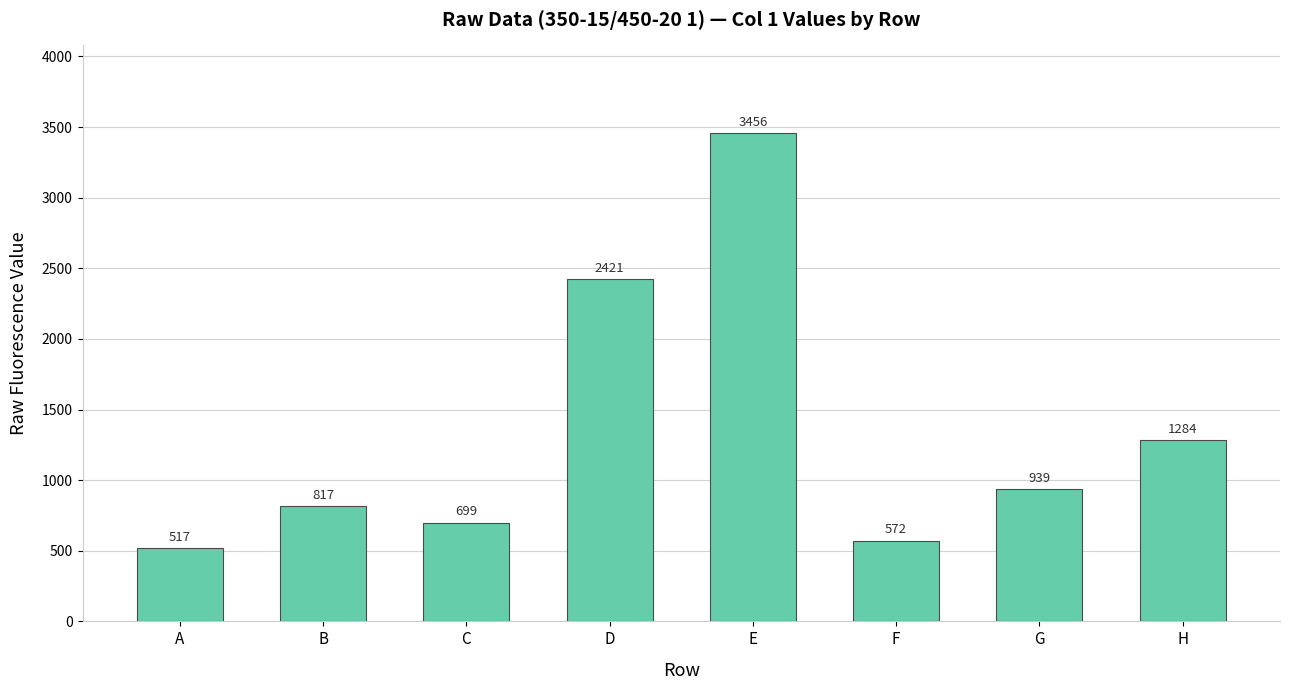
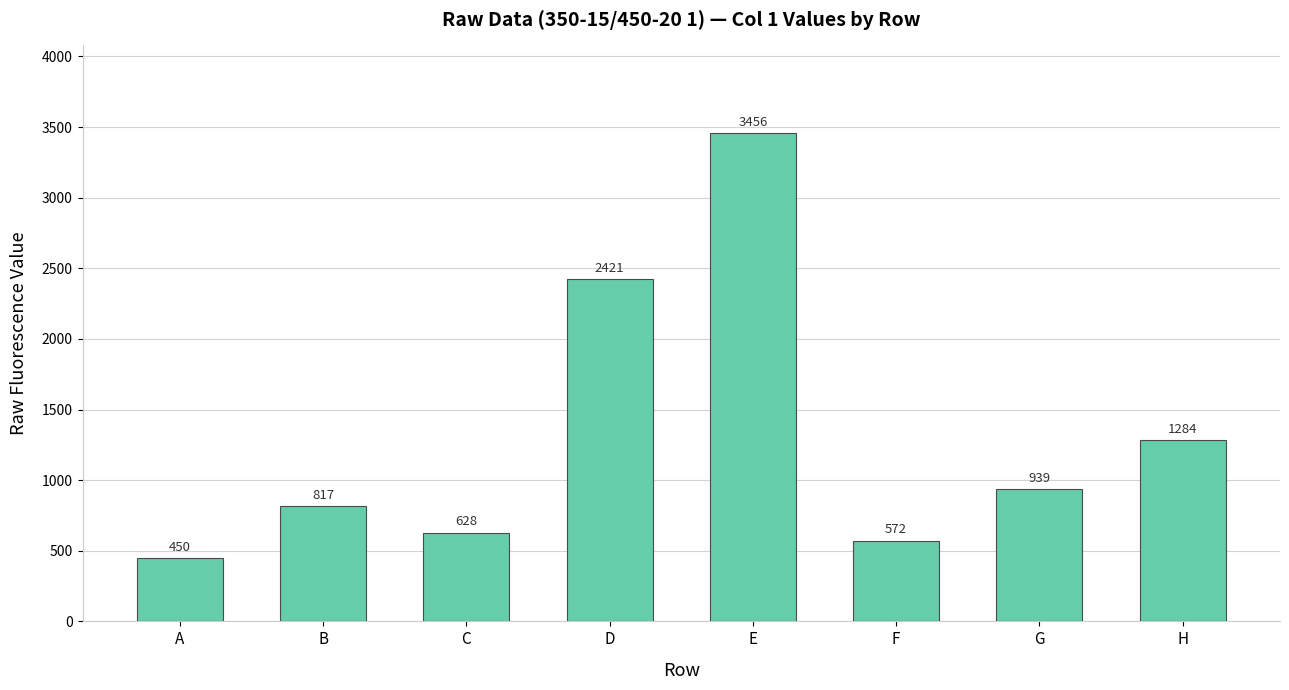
A: 517 -> 450
C: 699 -> 628
